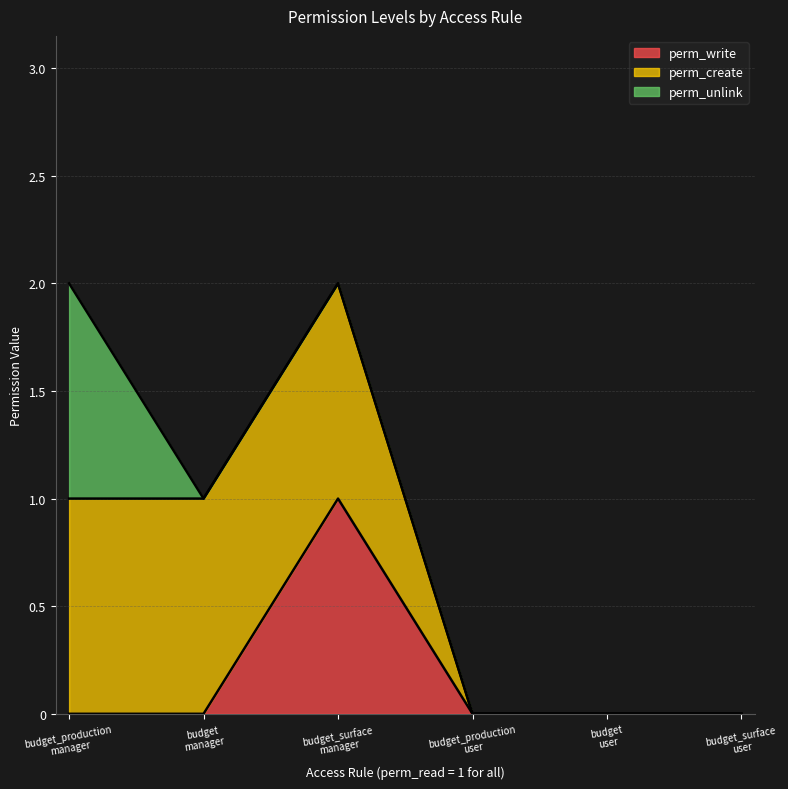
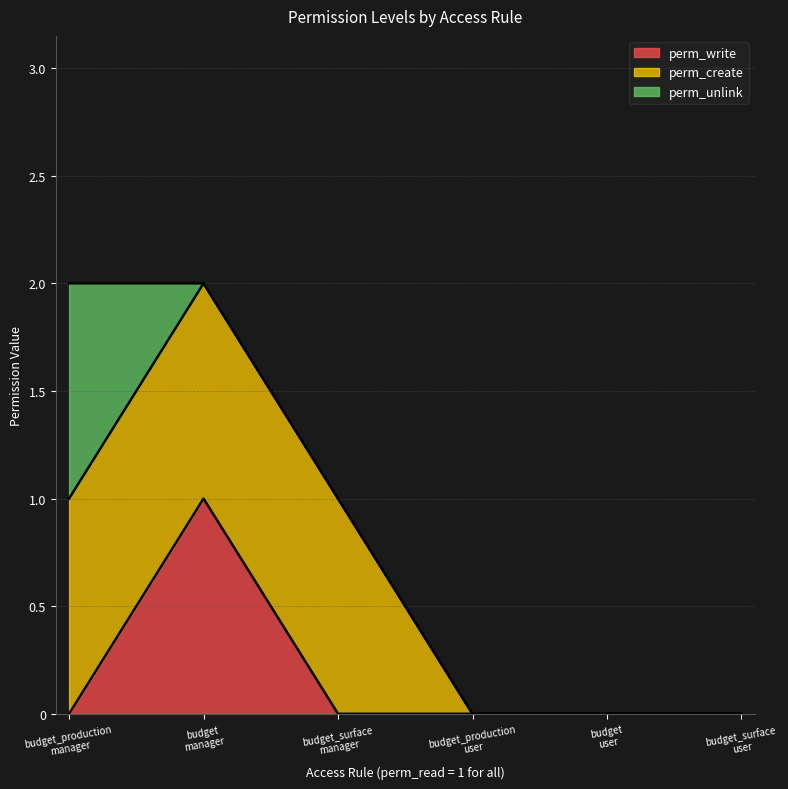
perm_write, budget manager: 0 -> 1
perm_write, budget_surface manager: 1 -> 0
